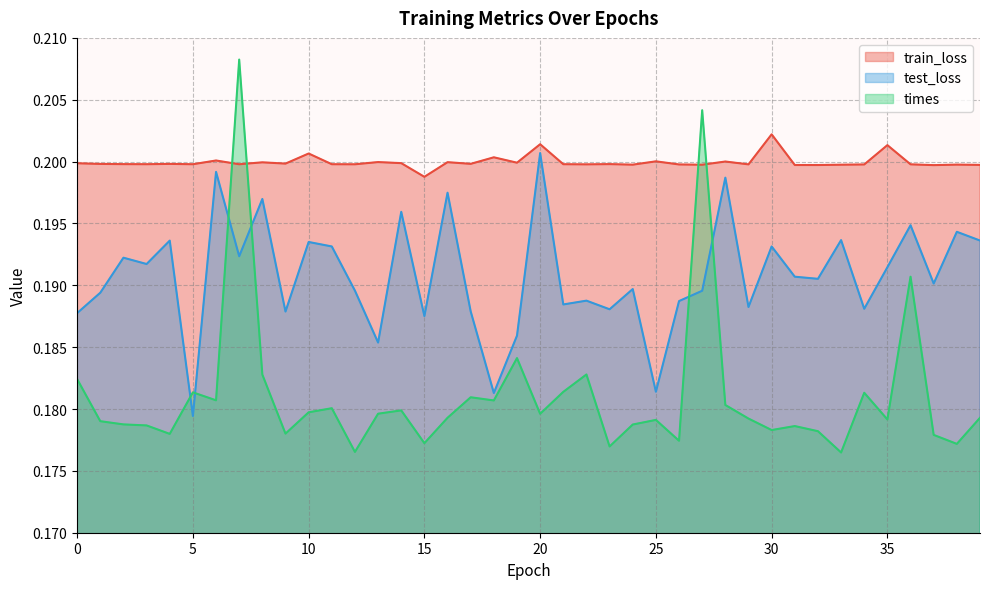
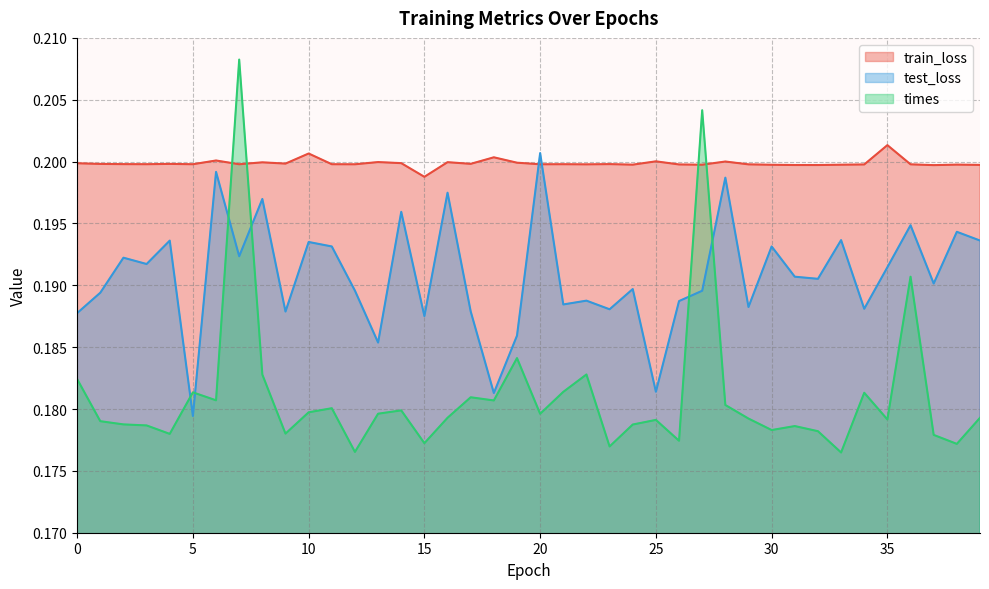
train_loss, 20: 0.2014 -> 0.1998
train_loss, 30: 0.2022 -> 0.1997
